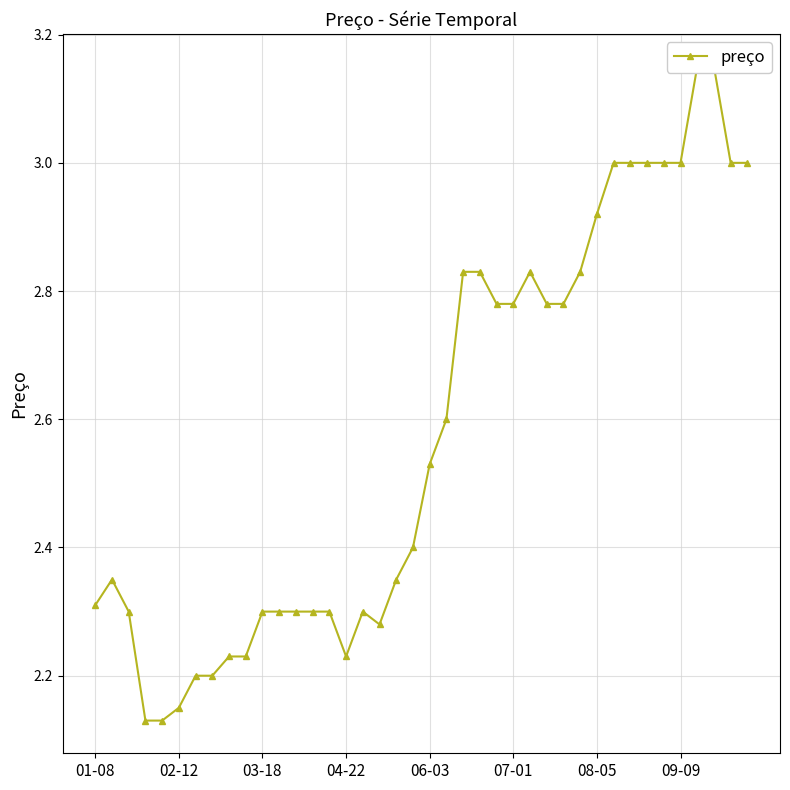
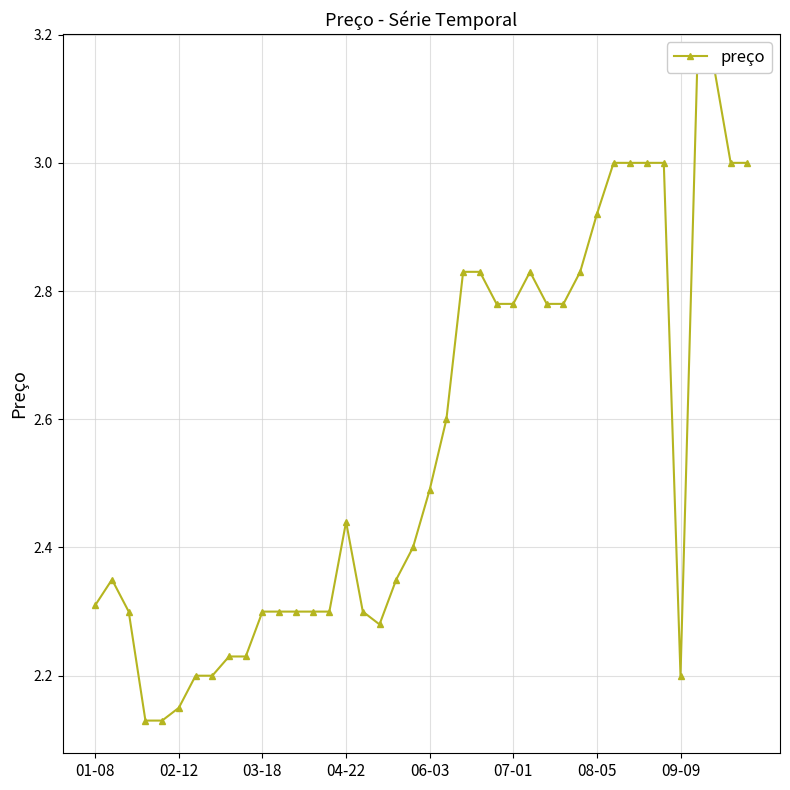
04-22: 2.23 -> 2.44
06-03: 2.53 -> 2.49
09-09: 3.0 -> 2.2
